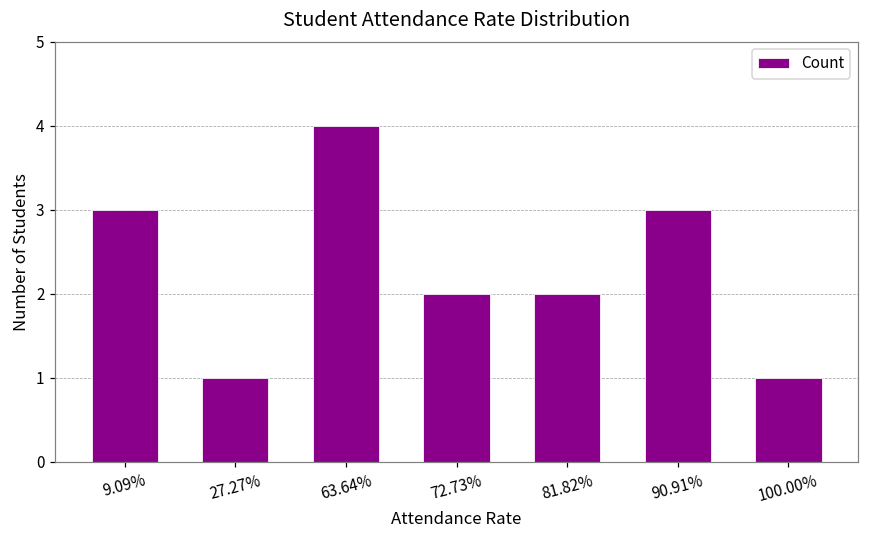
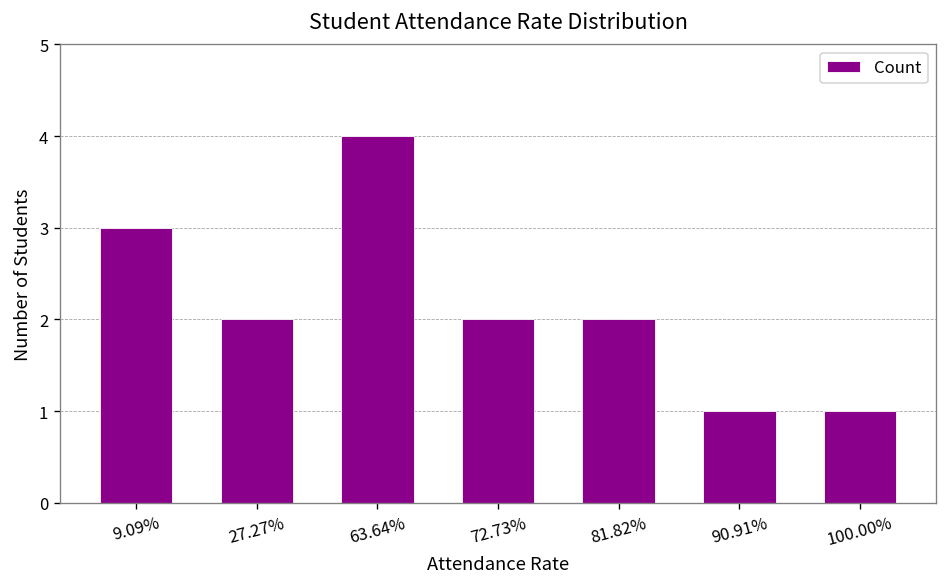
27.27%: 1 -> 2
90.91%: 3 -> 1
